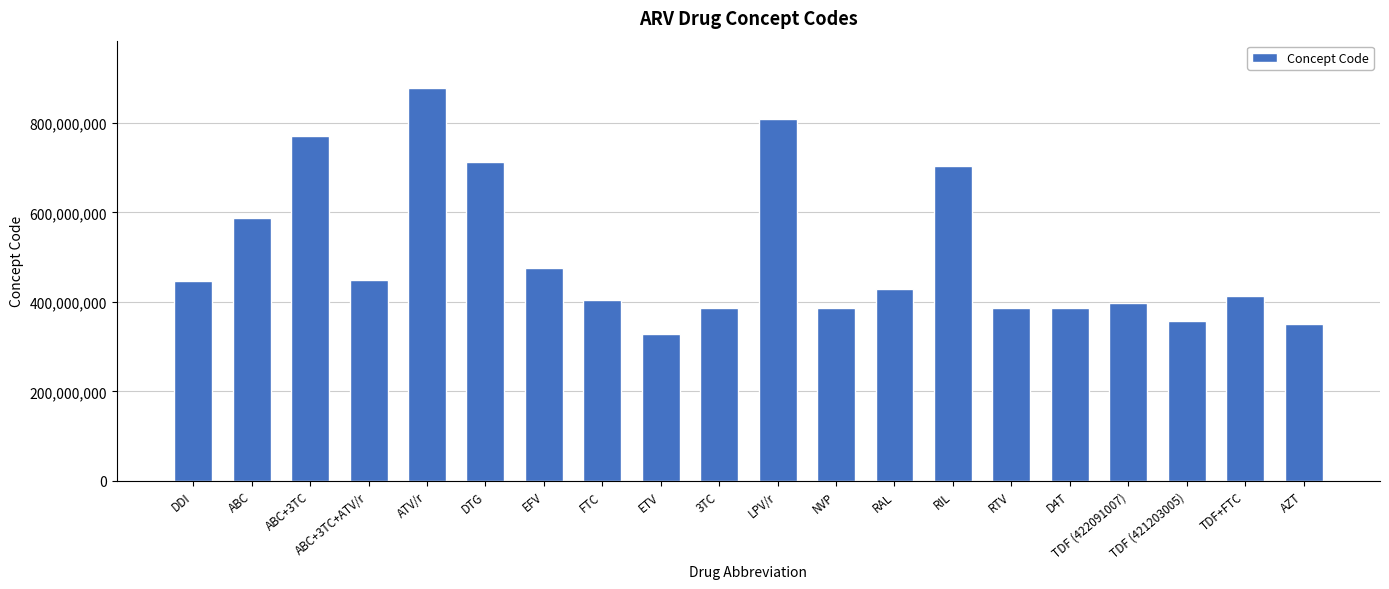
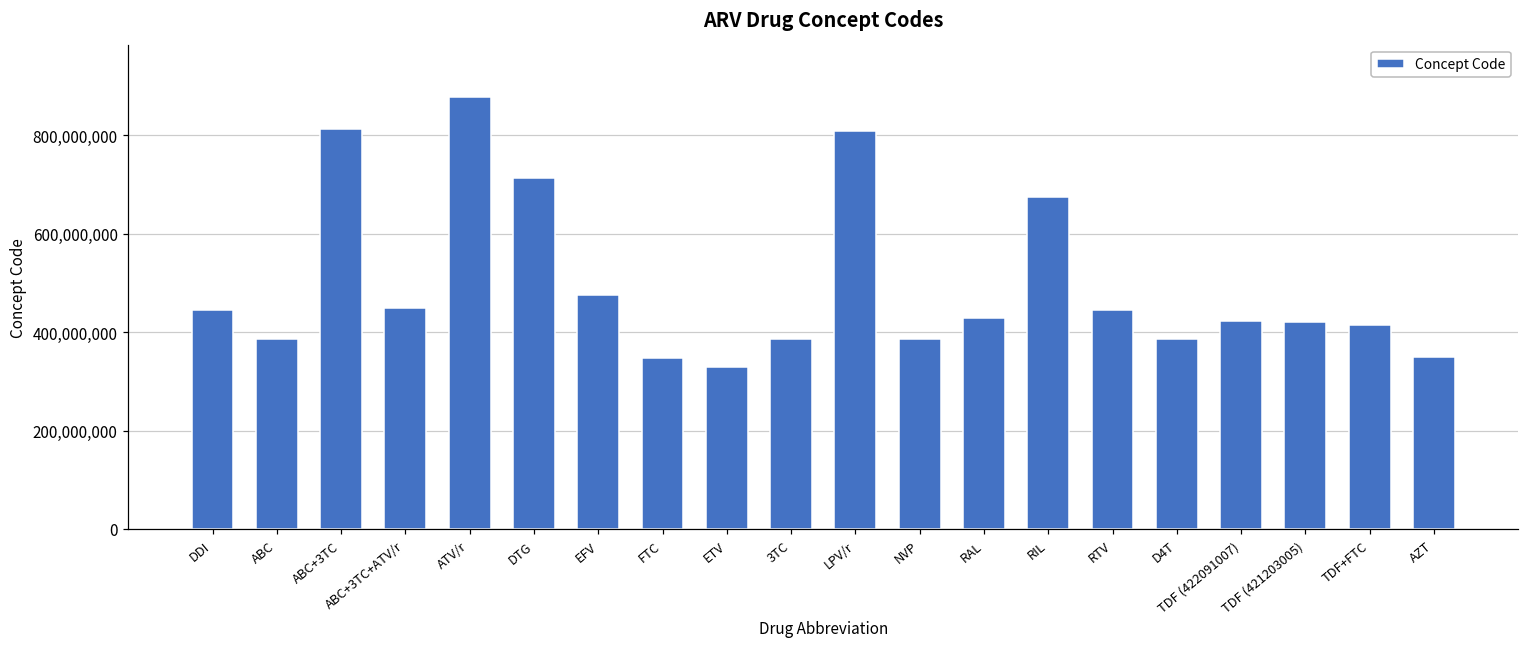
ABC: 590,000,000 -> 390,000,000
ABC+3TC: 770,000,000 -> 810,000,000
FTC: 400,000,000 -> 350,000,000
RIL: 700,000,000 -> 680,000,000
RTV: 390,000,000 -> 440,000,000
TDF (422091007): 400,000,000 -> 420,000,000
TDF (421203005): 360,000,000 -> 420,000,000
